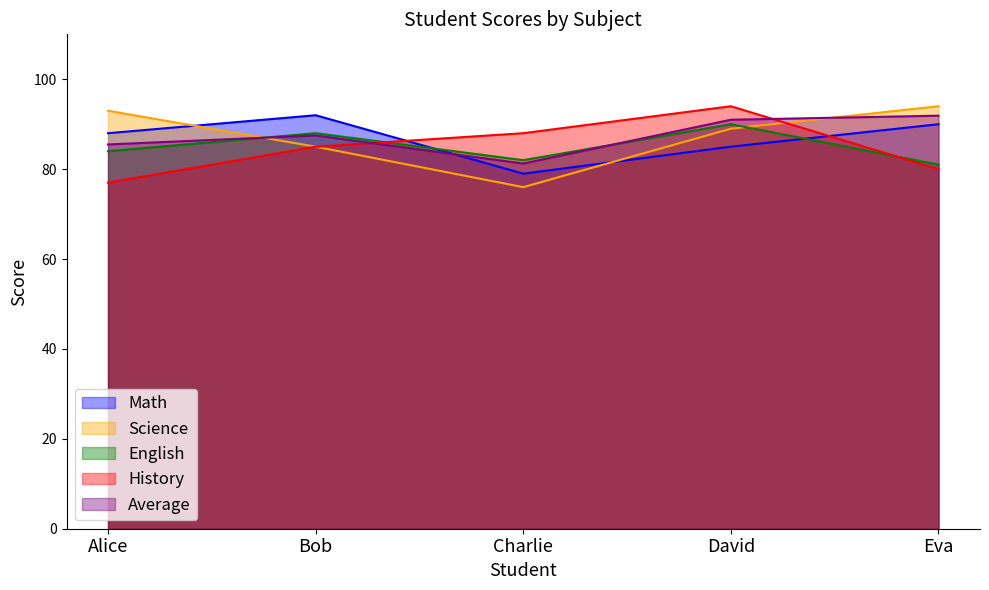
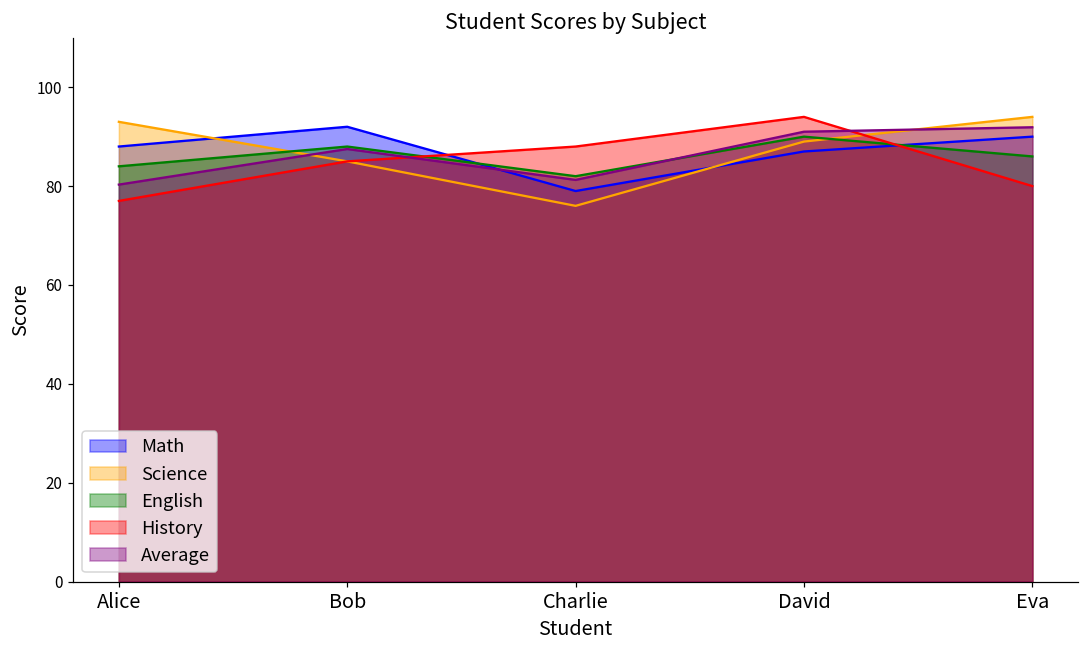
Average, Alice: 86 -> 80
Math, David: 85 -> 87
English, Eva: 81 -> 86
